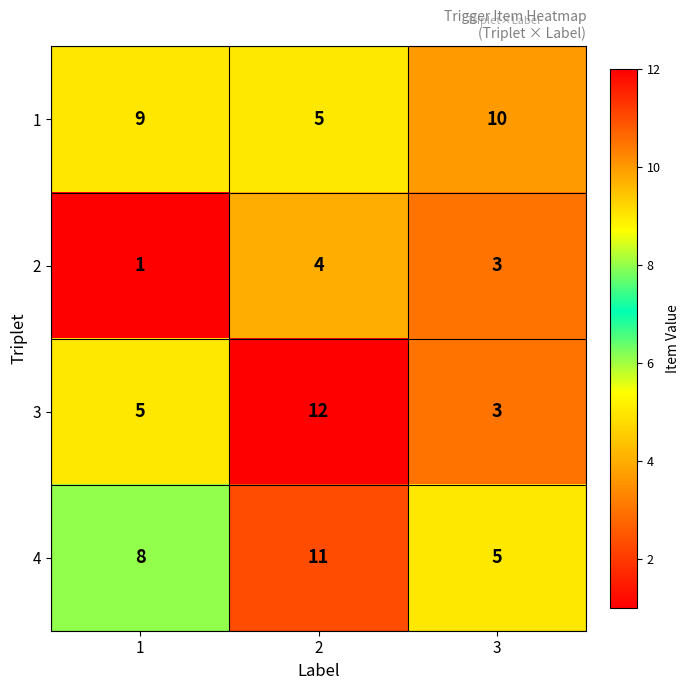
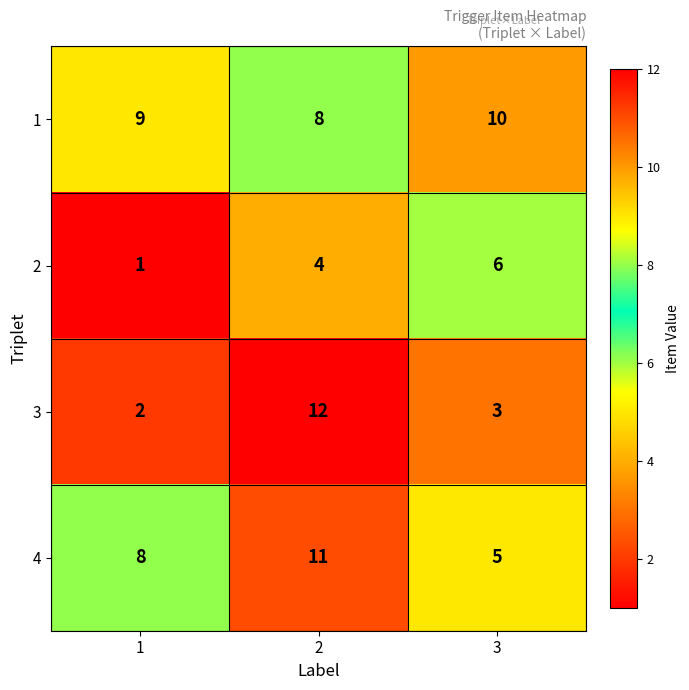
1, 2: 5 -> 8
2, 3: 3 -> 6
3, 1: 5 -> 2
